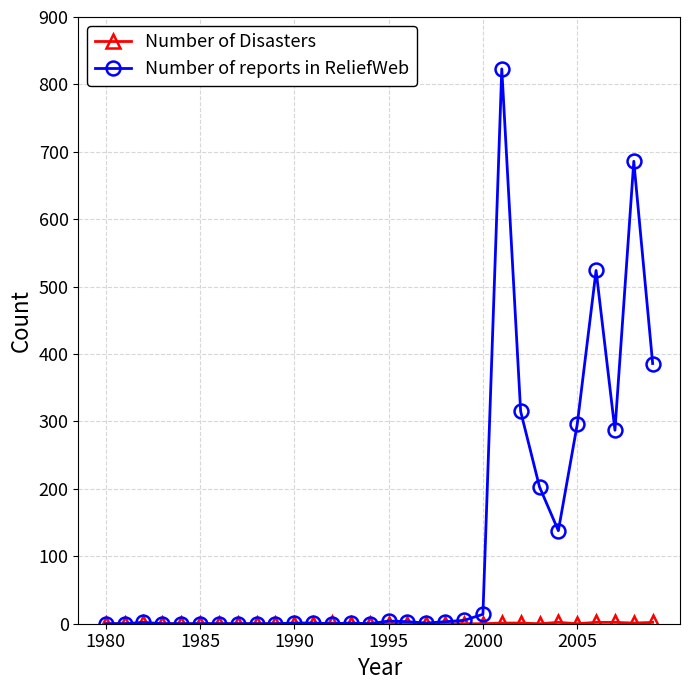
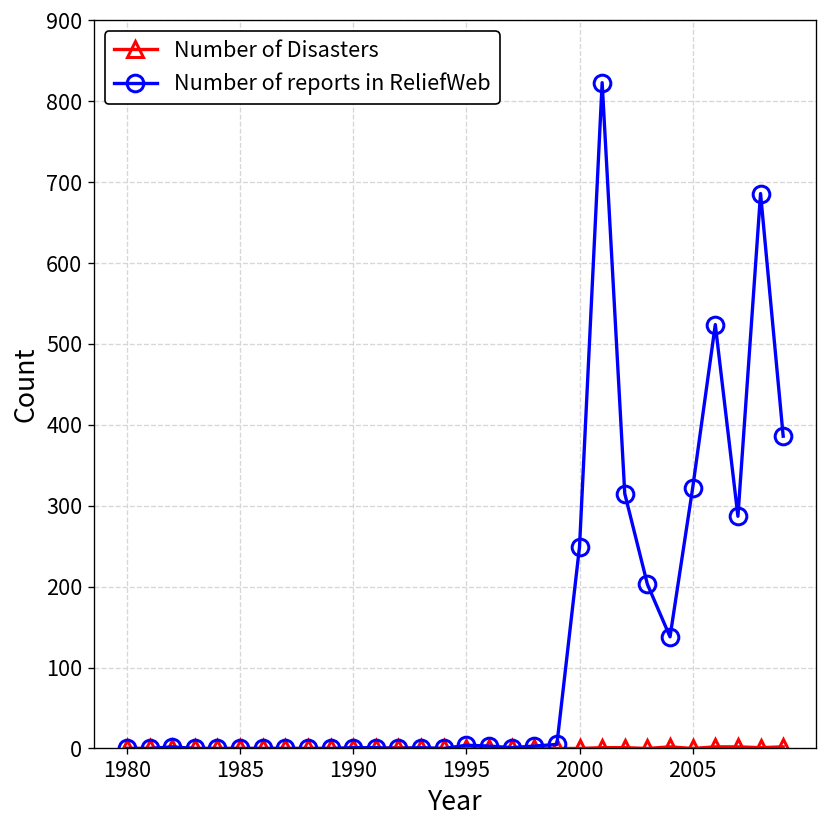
Number of reports in ReliefWeb, 2000: 10 -> 250
Number of reports in ReliefWeb, 2005: 300 -> 320
